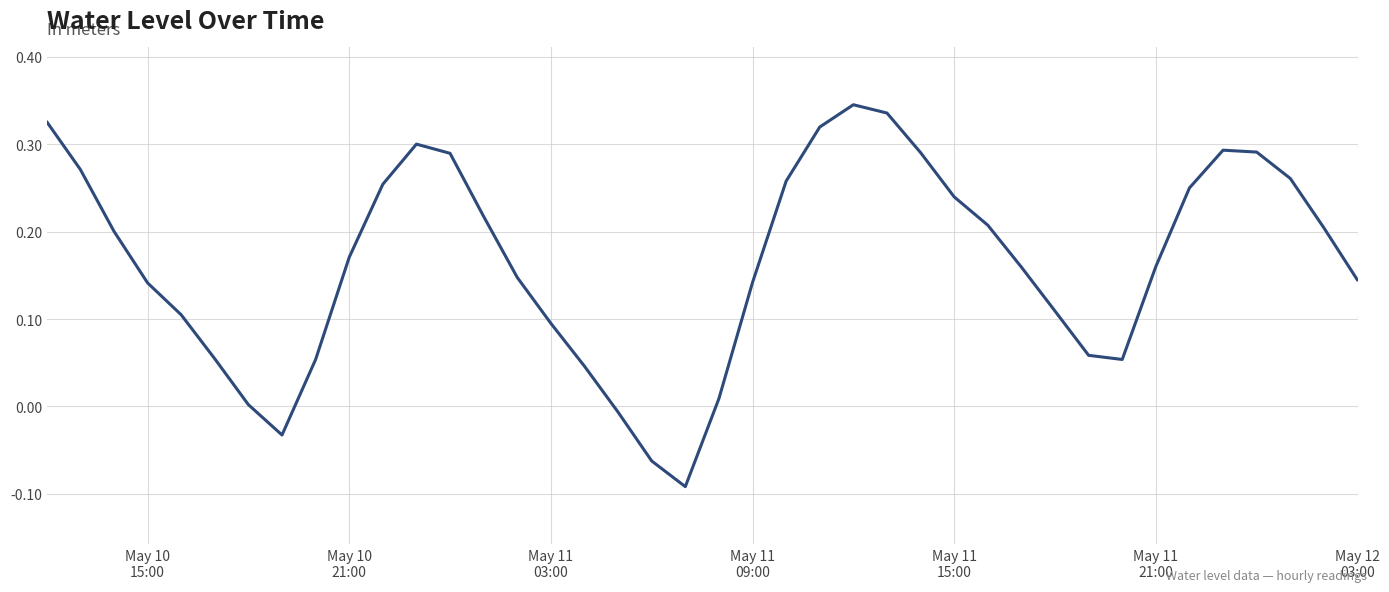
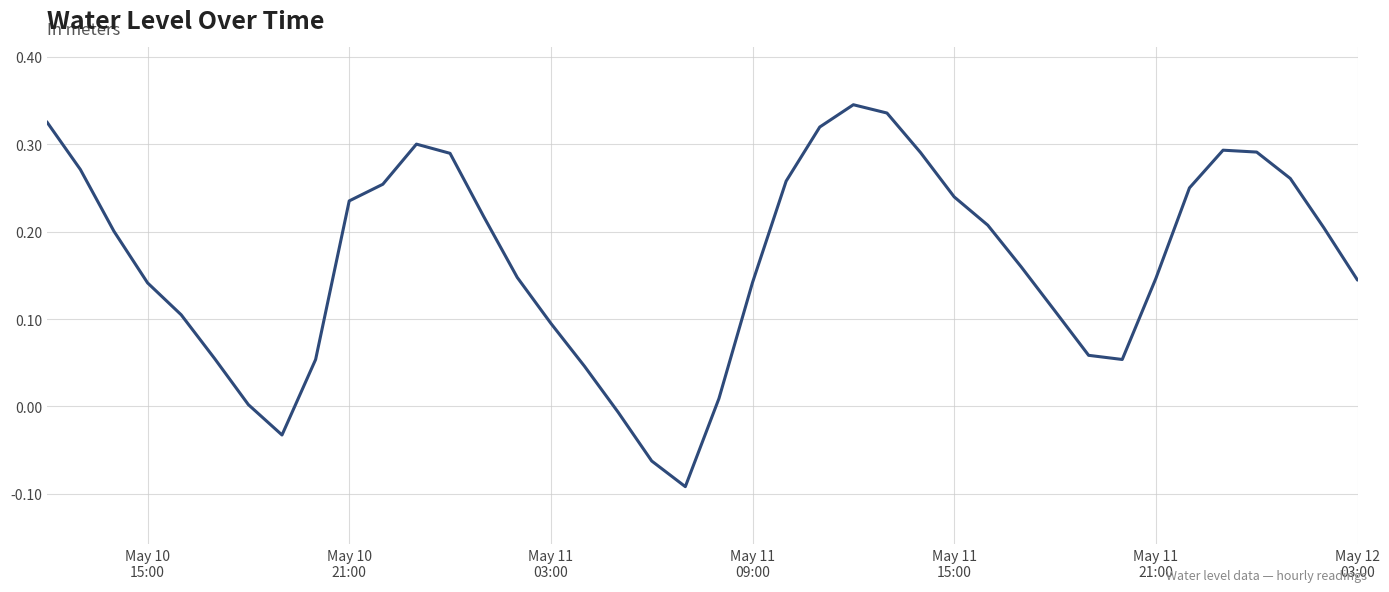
May 10 21:00: 0.17 -> 0.24
May 11 21:00: 0.16 -> 0.15
